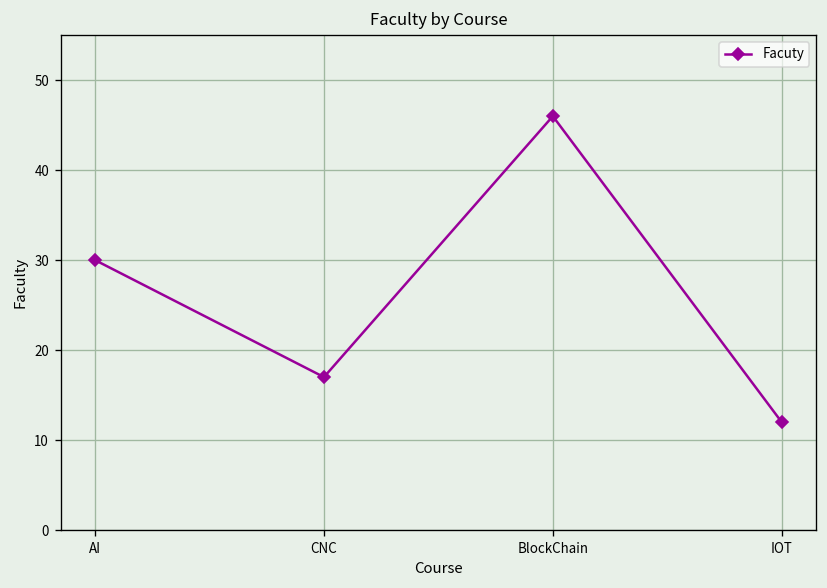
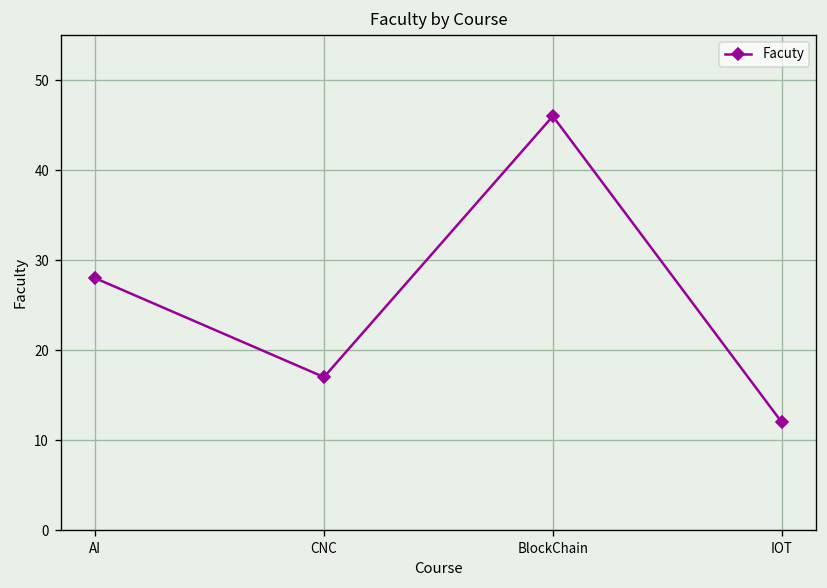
AI: 30 -> 28
